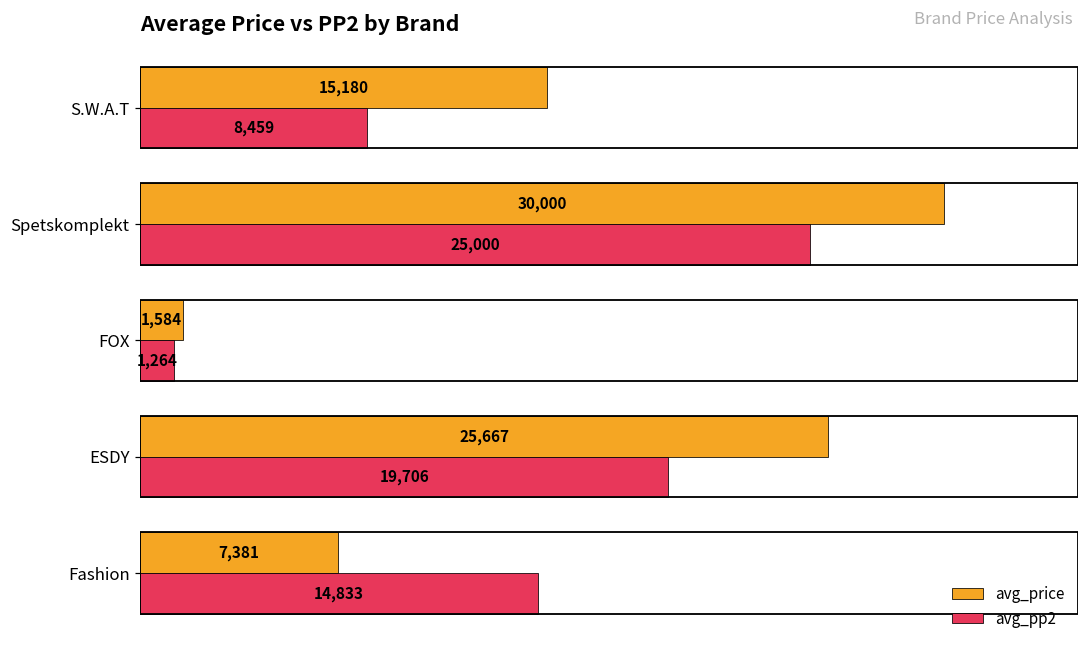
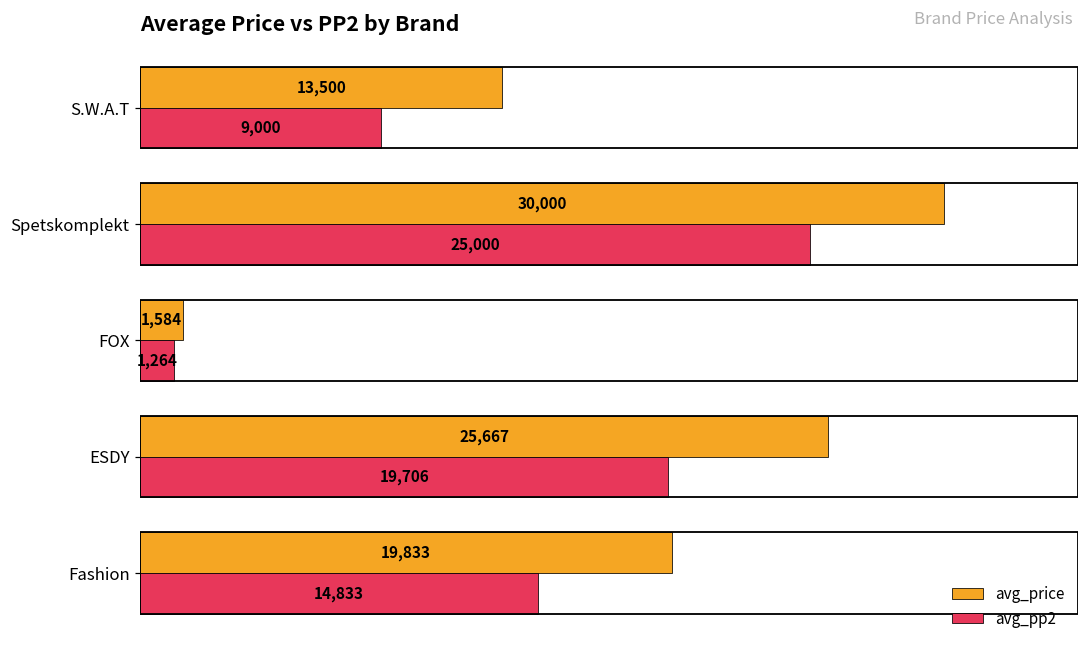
avg_price, S.W.A.T: 15,180 -> 13,500
avg_pp2, S.W.A.T: 8,459 -> 9,000
avg_price, Fashion: 7,381 -> 19,833
